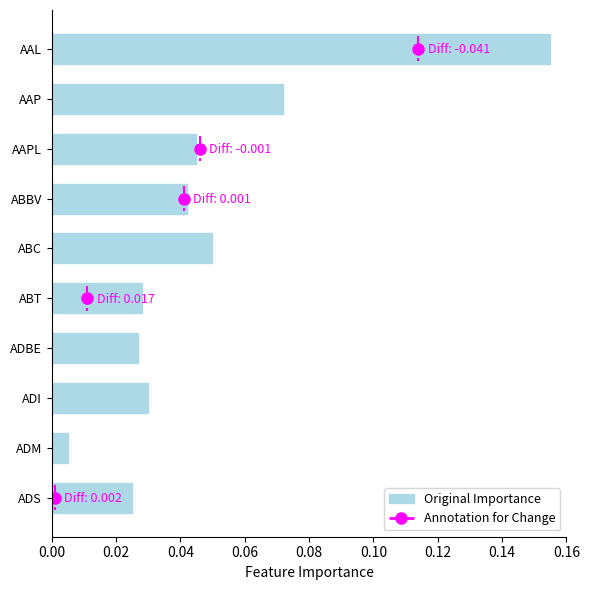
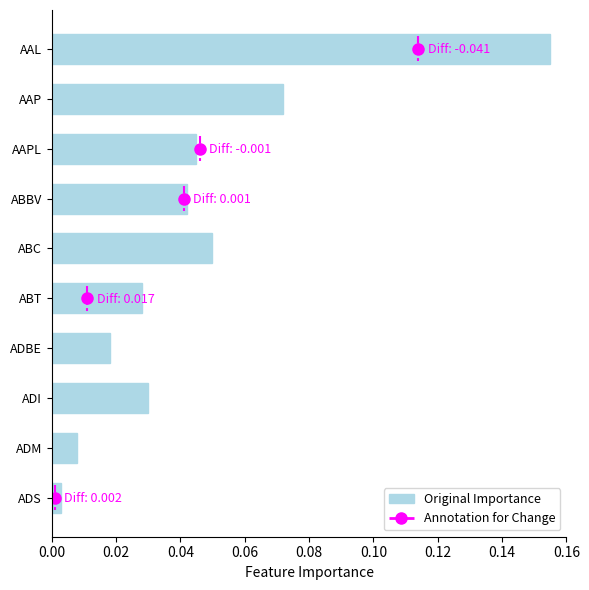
Original Importance, ADBE: 0.027 -> 0.018
Original Importance, ADM: 0.005 -> 0.008
Original Importance, ADS: 0.025 -> 0.003
